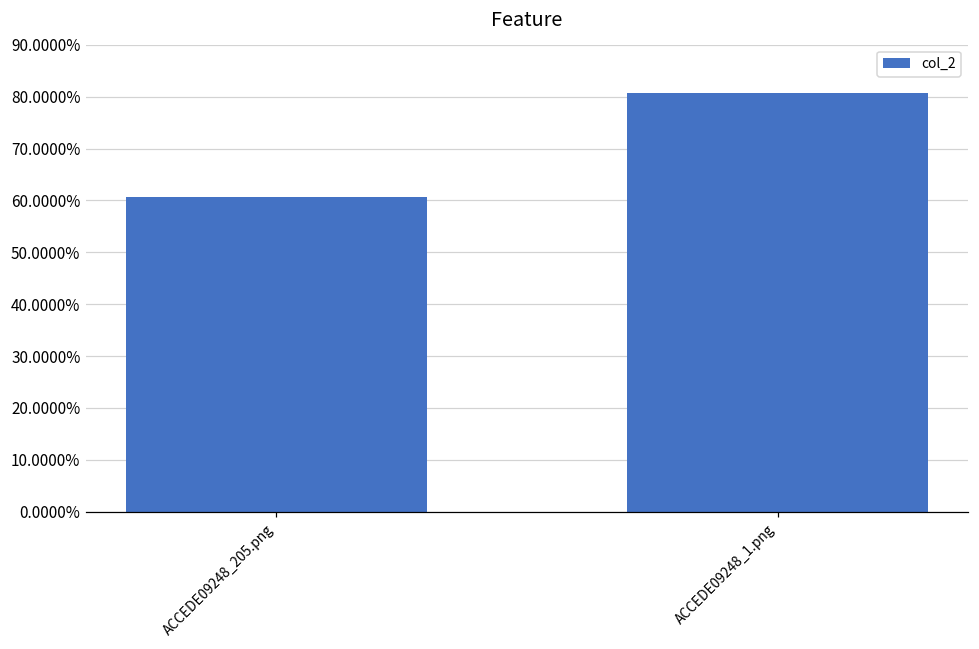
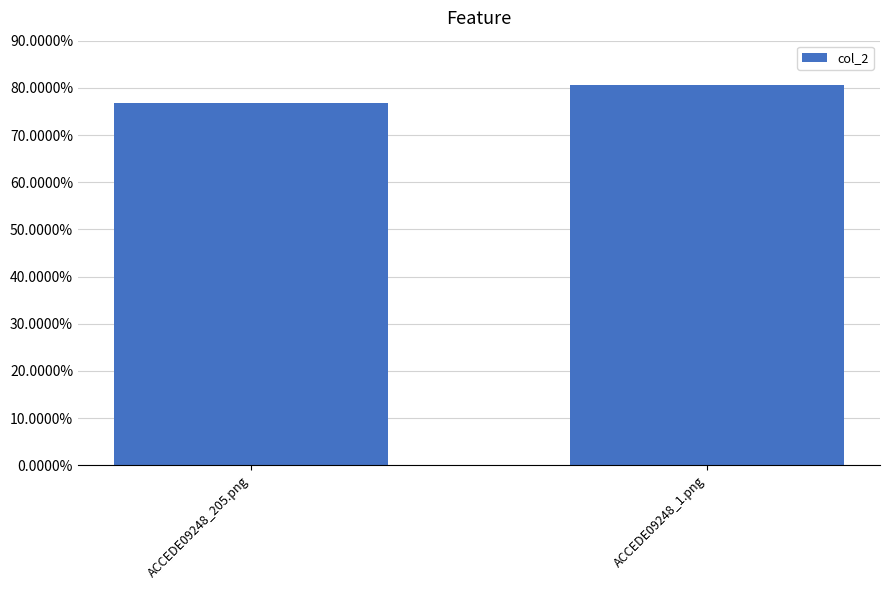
ACCEDE09248_205.png: 61% -> 77%
